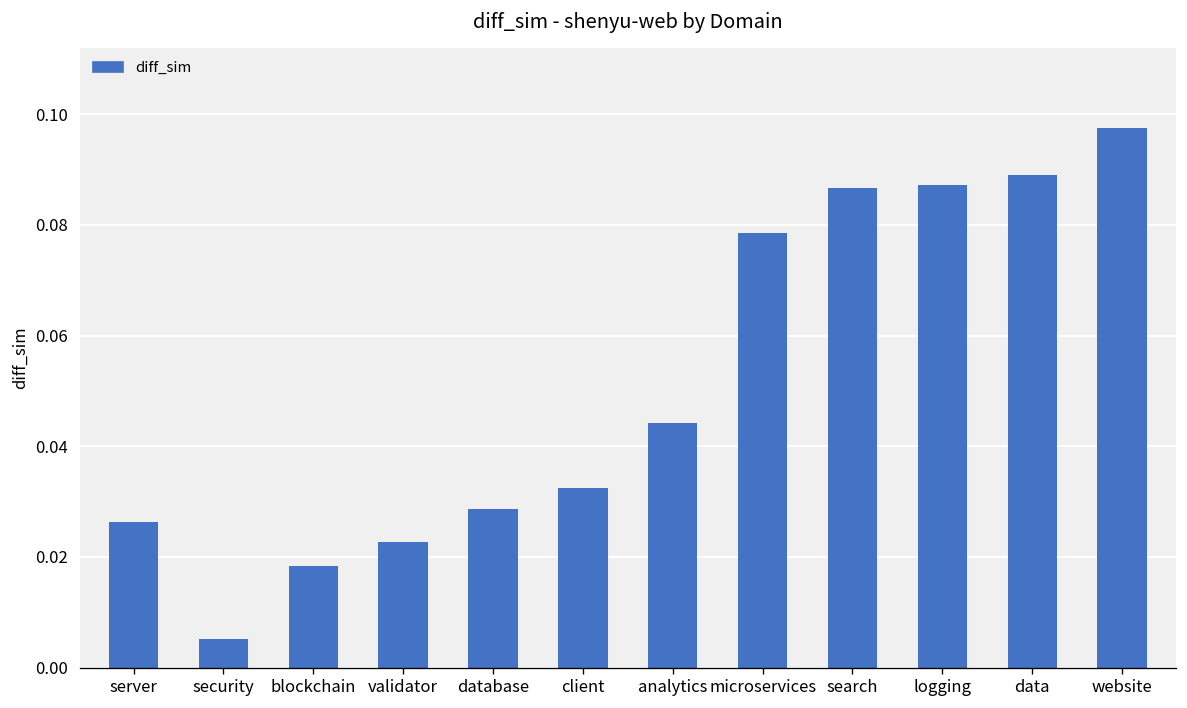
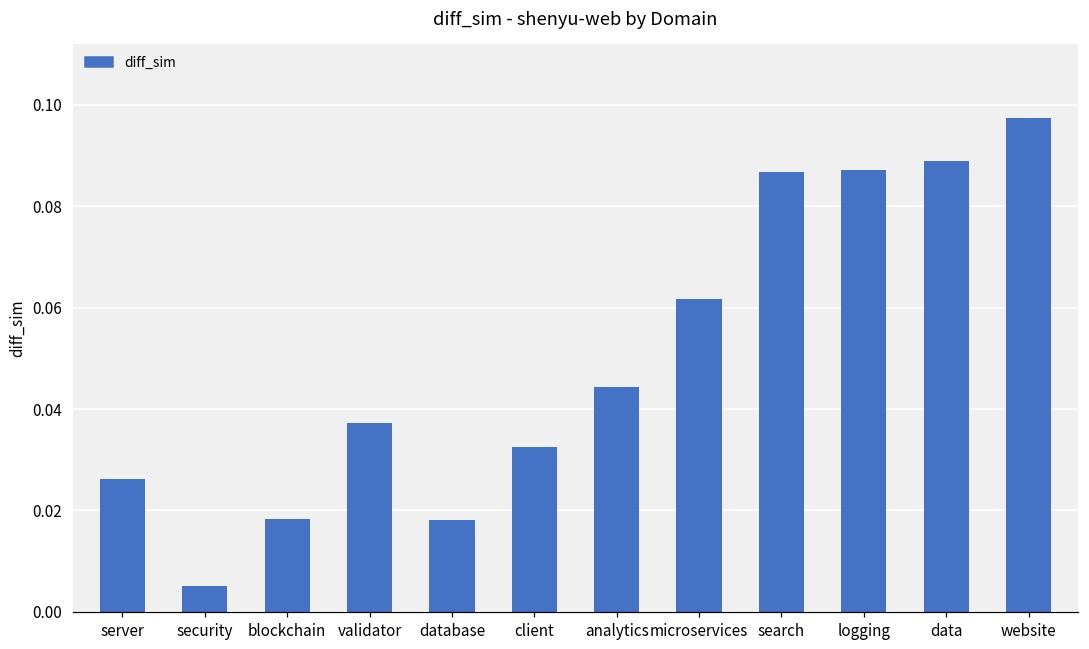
validator: 0.023 -> 0.037
database: 0.029 -> 0.018
microservices: 0.079 -> 0.062
